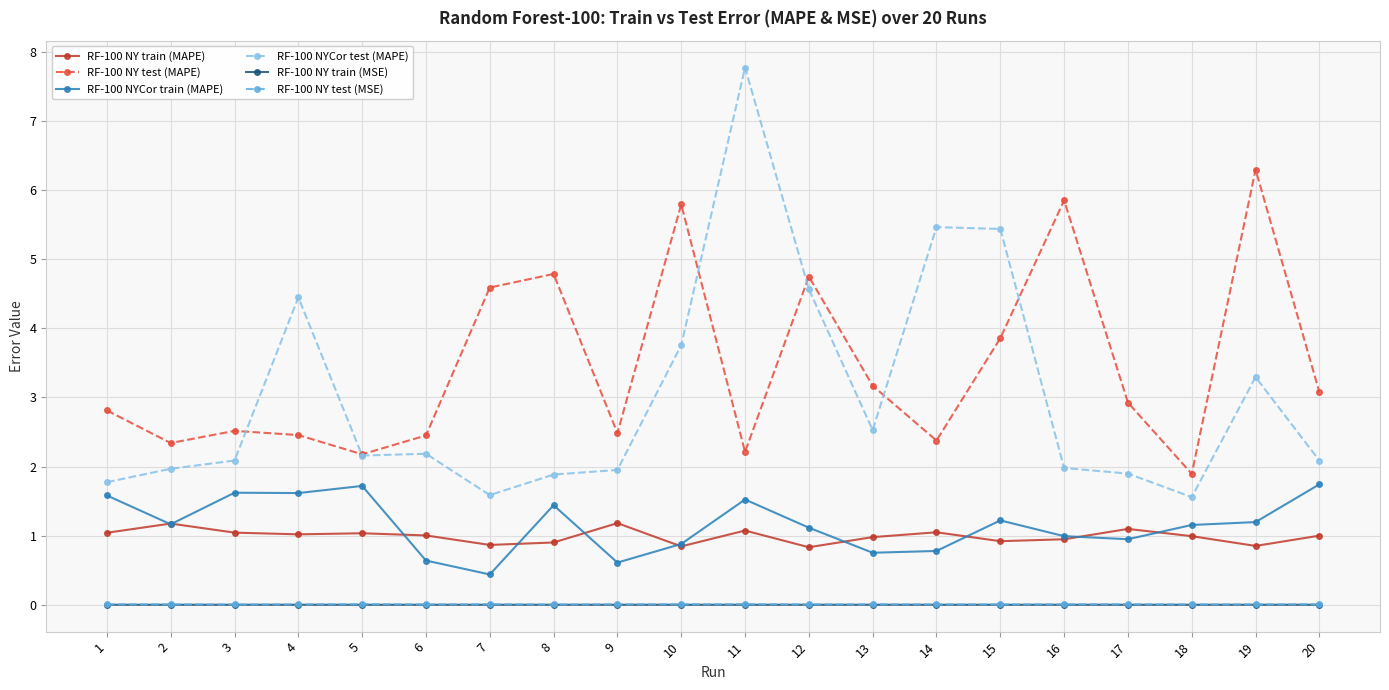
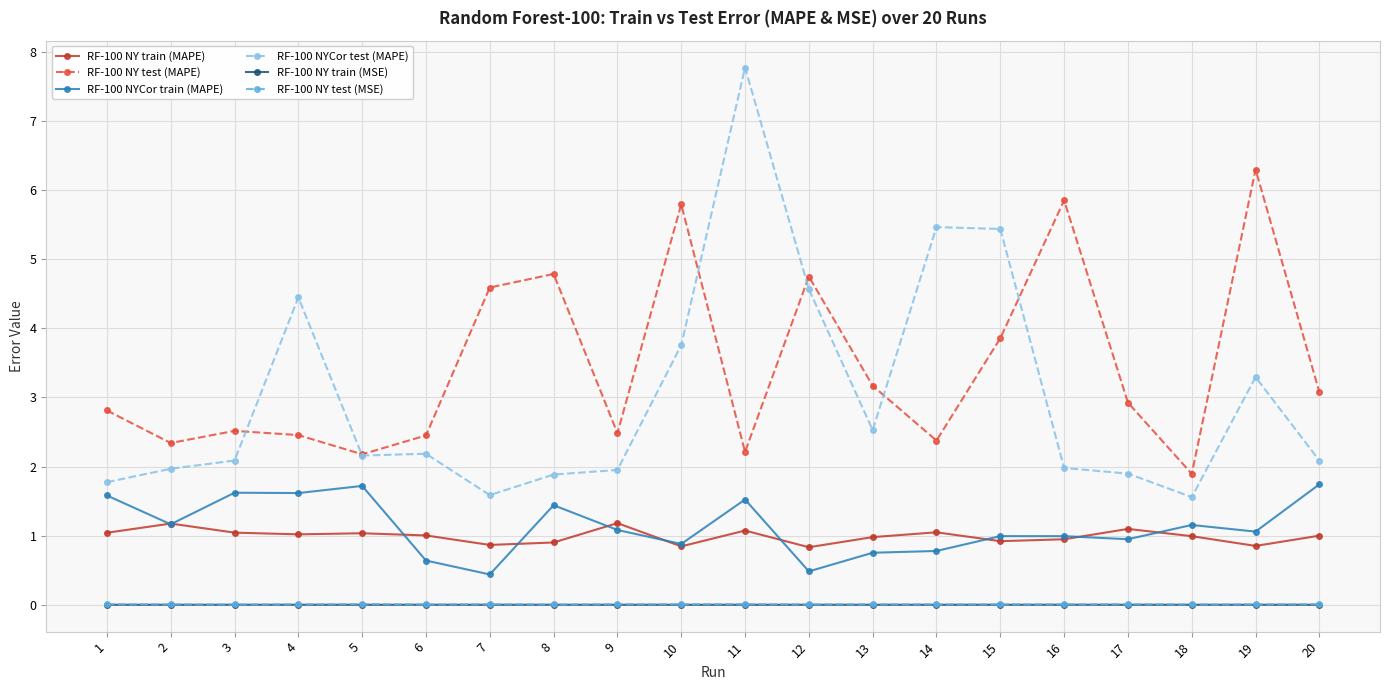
RF-100 NYCor train (MAPE), 9: 0.6 -> 1.1
RF-100 NYCor train (MAPE), 12: 1.1 -> 0.5
RF-100 NYCor train (MAPE), 15: 1.2 -> 1.0
RF-100 NYCor train (MAPE), 19: 1.2 -> 1.1
